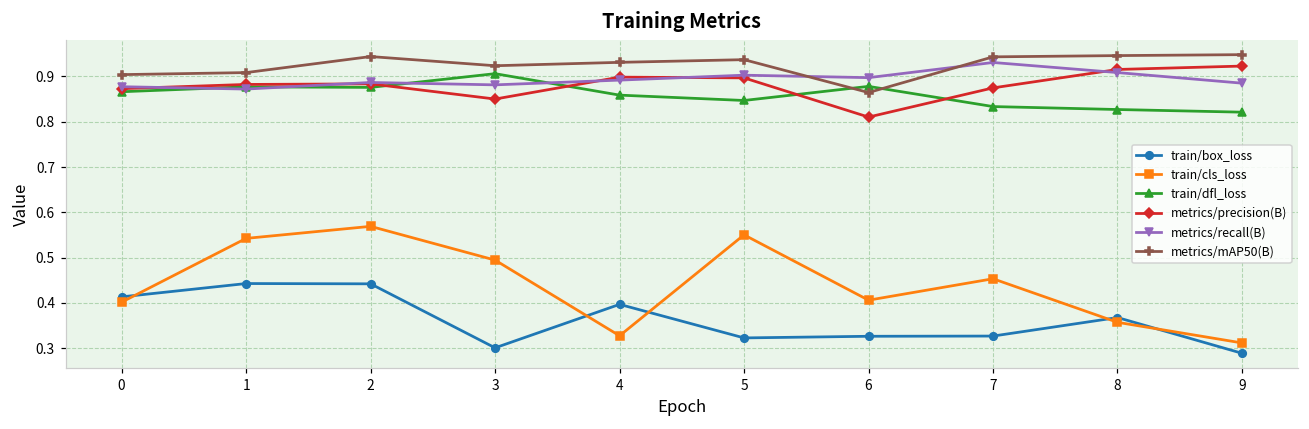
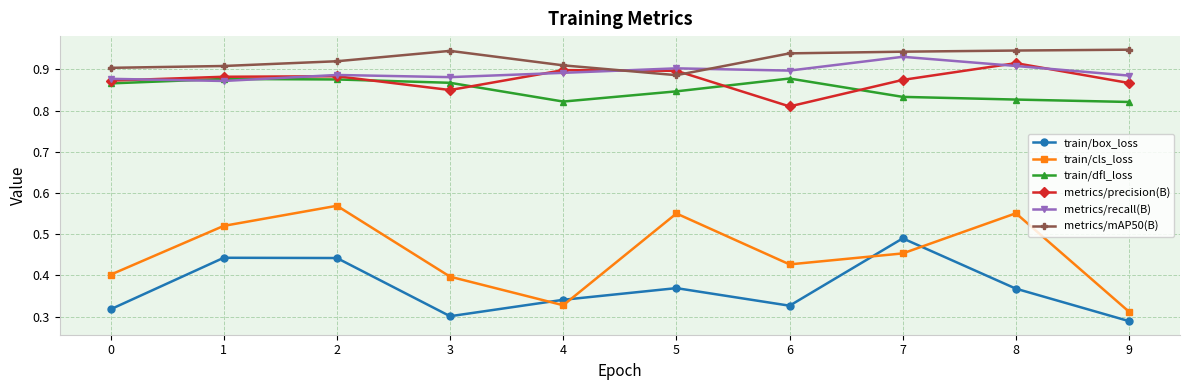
train/box_loss, 0: 0.41 -> 0.32
train/cls_loss, 1: 0.54 -> 0.52
metrics/mAP50(B), 2: 0.94 -> 0.92
train/cls_loss, 3: 0.49 -> 0.40
train/dfl_loss, 3: 0.91 -> 0.87
metrics/mAP50(B), 3: 0.92 -> 0.95
train/box_loss, 4: 0.40 -> 0.34
train/dfl_loss, 4: 0.86 -> 0.82
metrics/mAP50(B), 4: 0.93 -> 0.91
train/box_loss, 5: 0.32 -> 0.37
metrics/mAP50(B), 5: 0.94 -> 0.89
train/cls_loss, 6: 0.41 -> 0.43
metrics/mAP50(B), 6: 0.86 -> 0.94
train/box_loss, 7: 0.33 -> 0.49
train/cls_loss, 8: 0.36 -> 0.55
metrics/precision(B), 9: 0.92 -> 0.87
